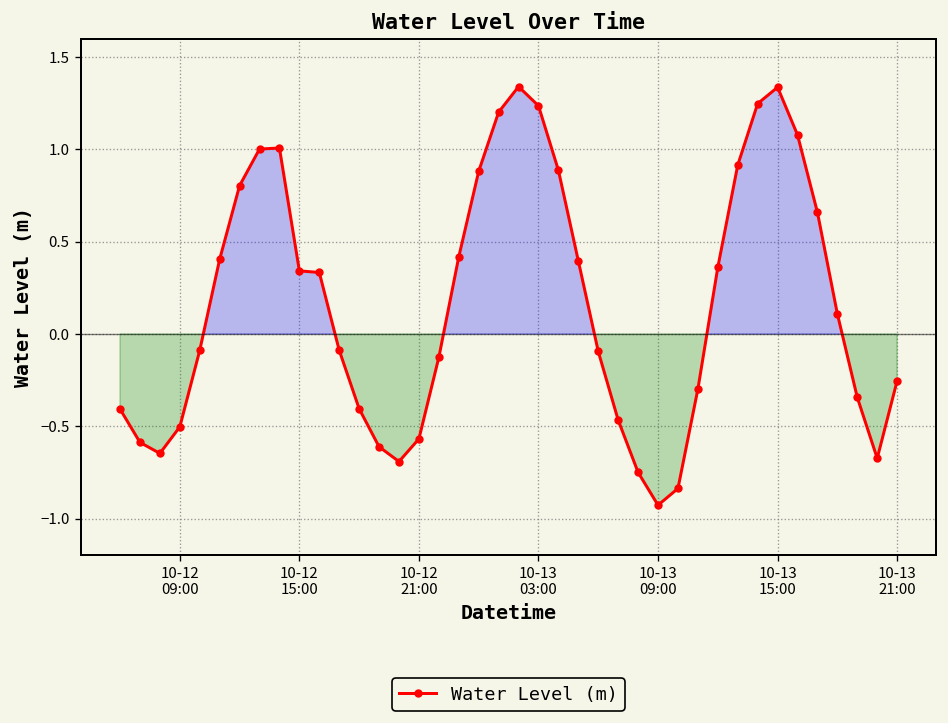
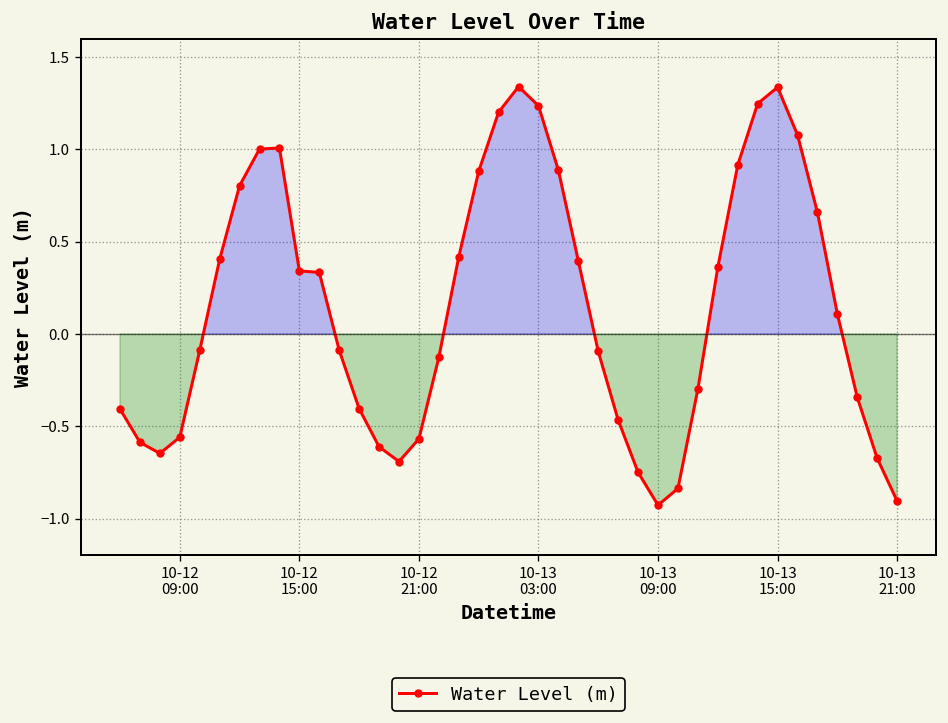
10-12 09:00: -0.50 -> -0.56
10-13 21:00: -0.25 -> -0.91
